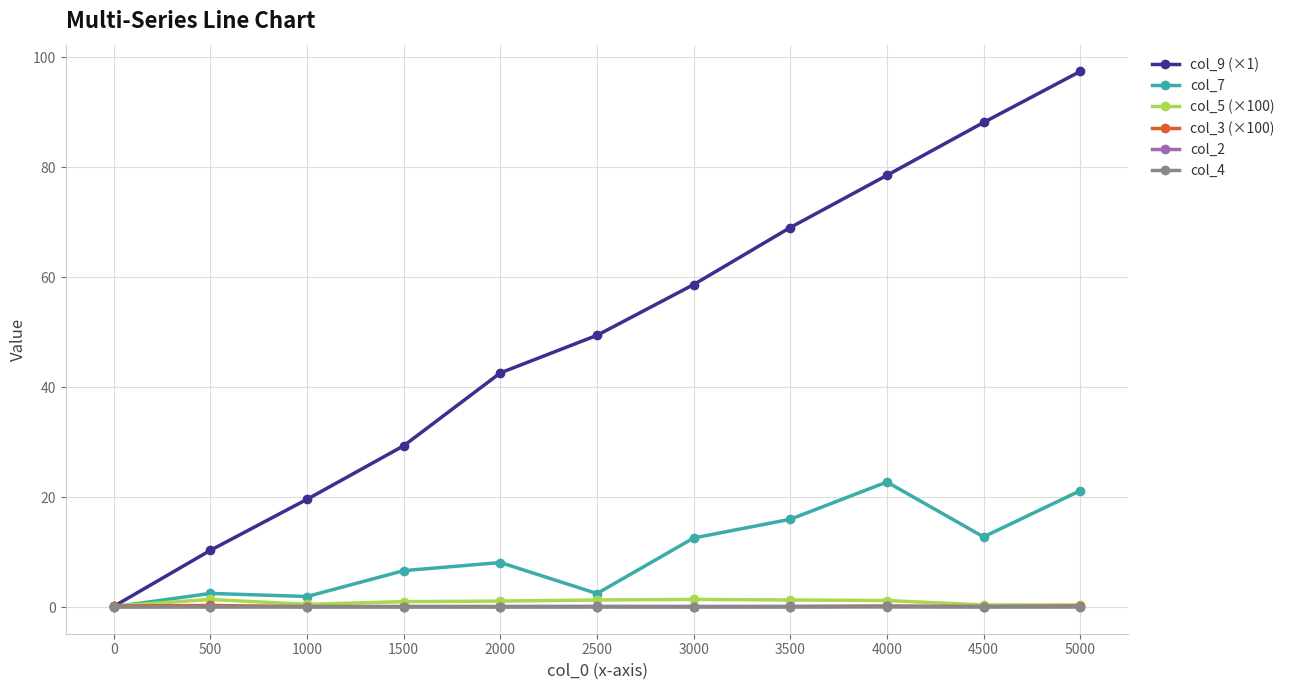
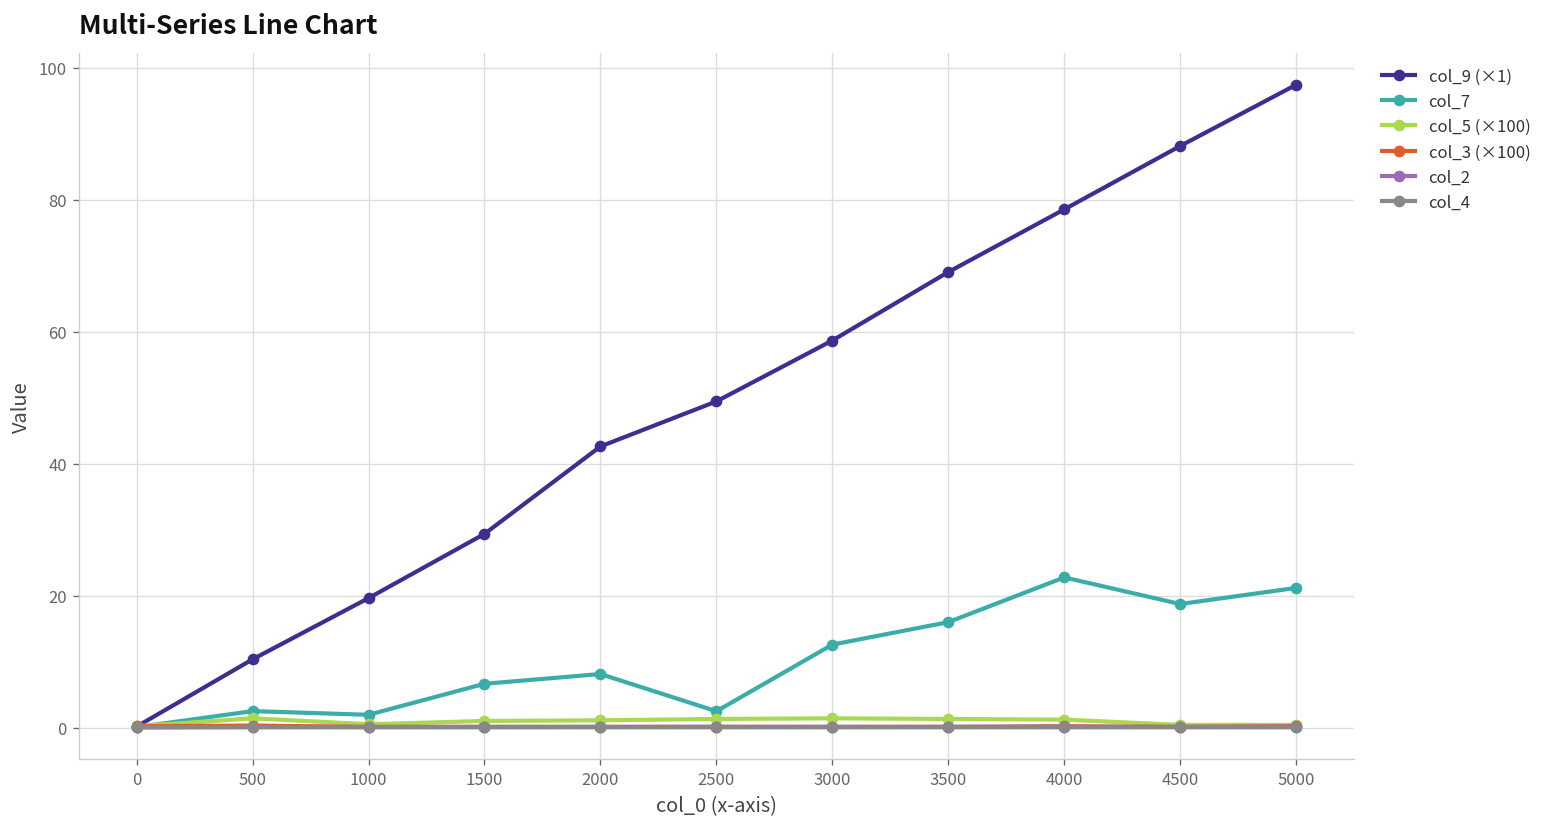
col_7, 4500: 13 -> 19
